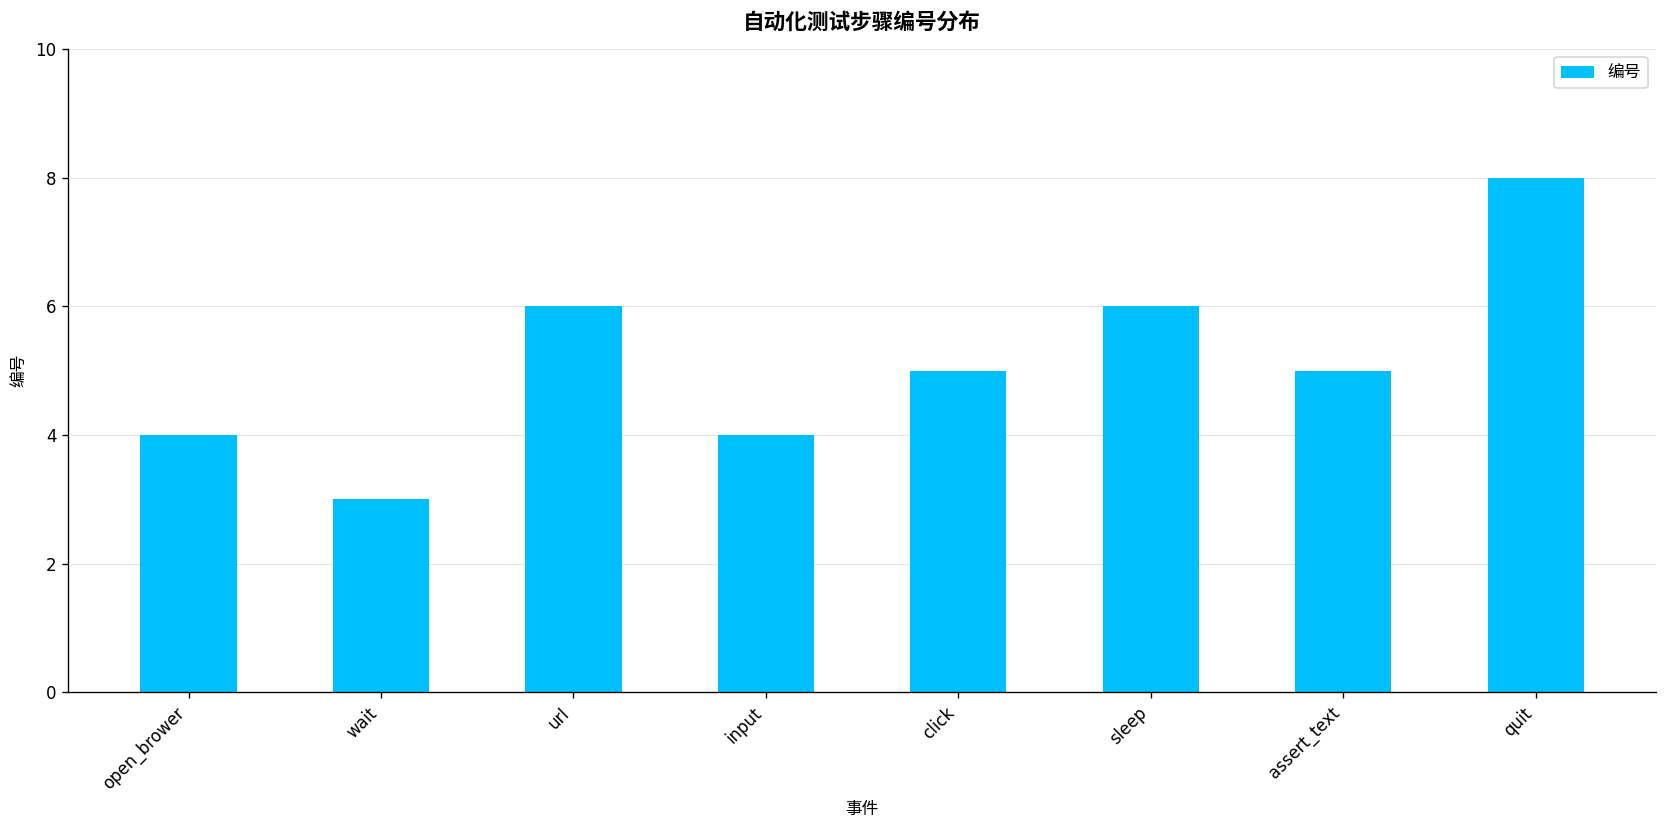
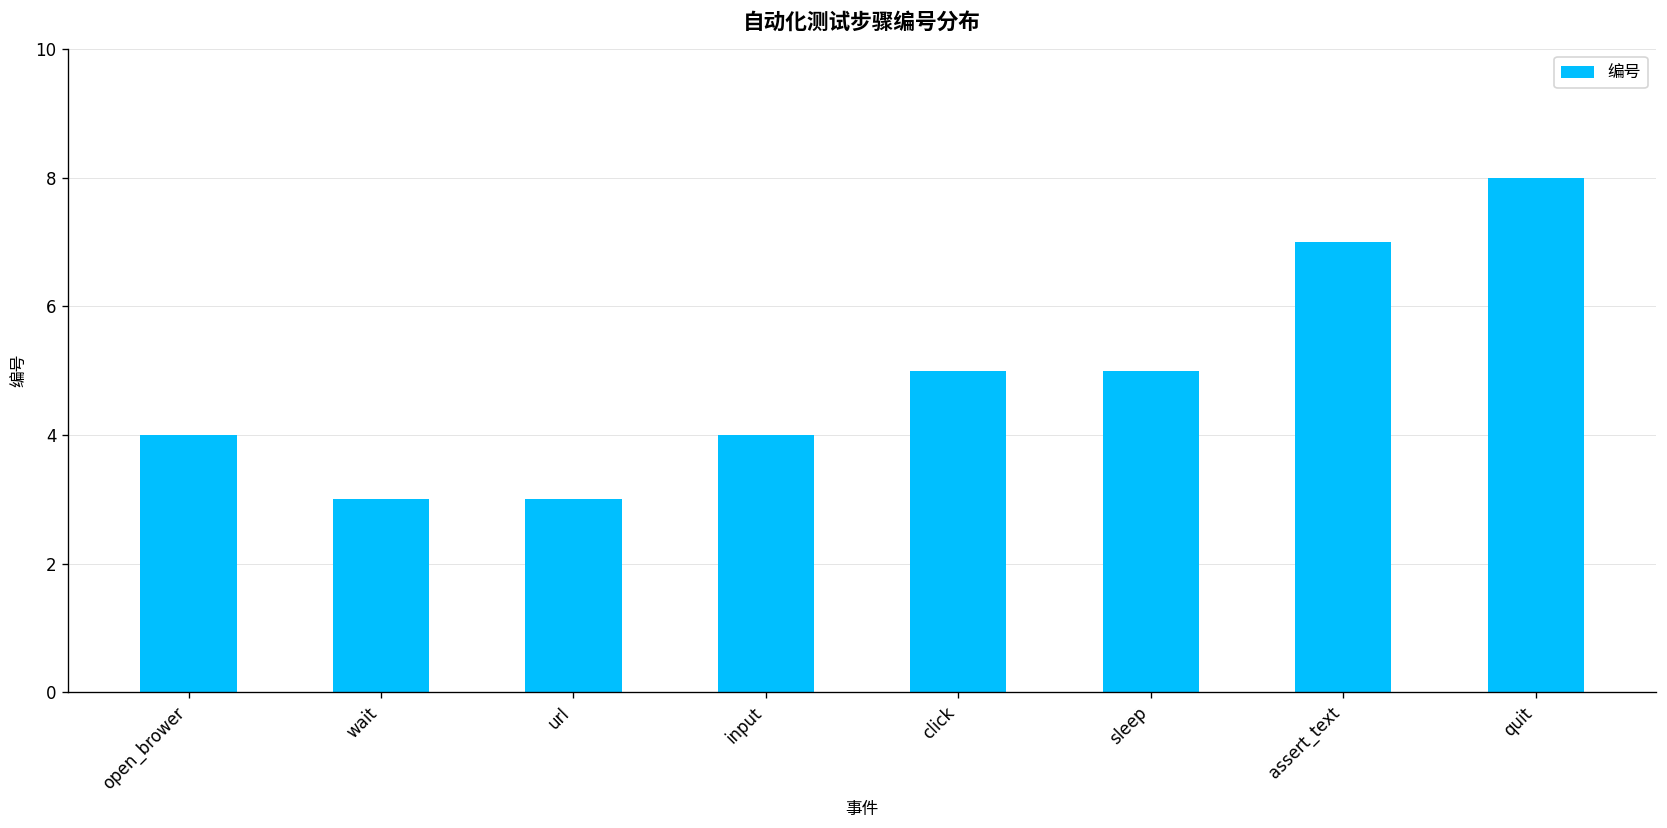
url: 6 -> 3
sleep: 6 -> 5
assert_text: 5 -> 7
